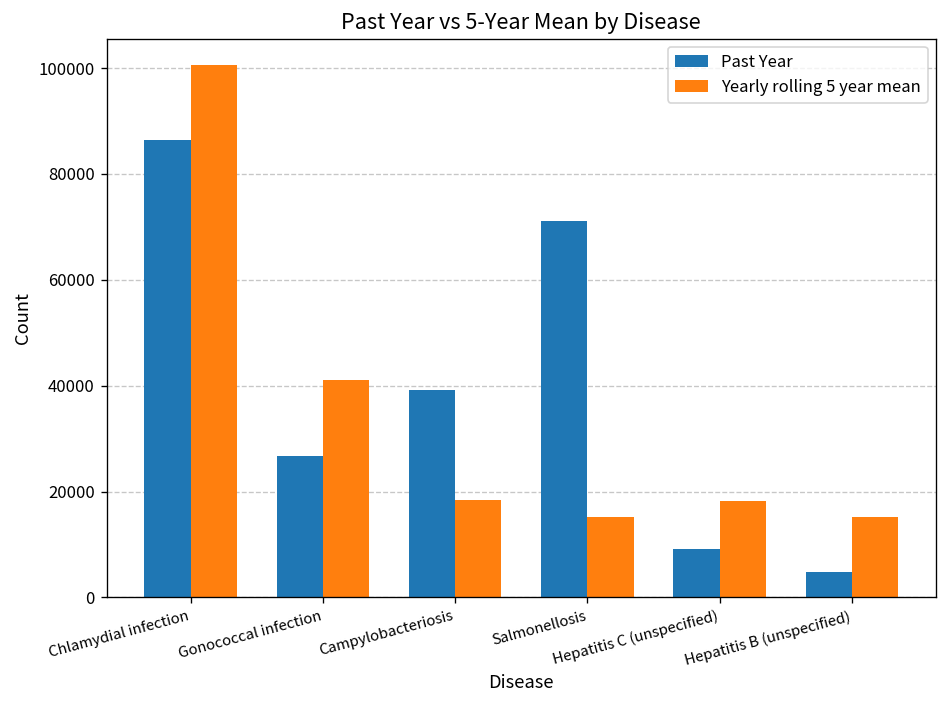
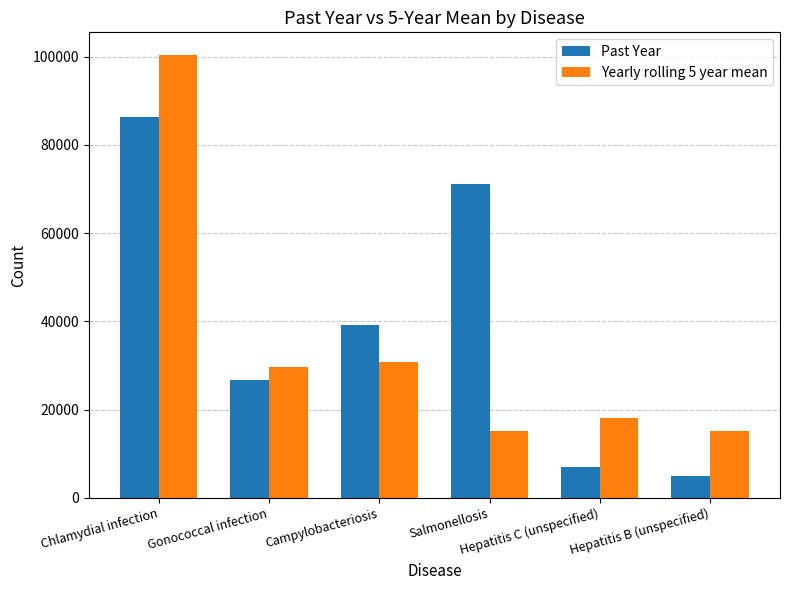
Yearly rolling 5 year mean, Gonococcal infection: 41000 -> 30000
Yearly rolling 5 year mean, Campylobacteriosis: 18000 -> 31000
Past Year, Hepatitis C (unspecified): 9000 -> 7000
